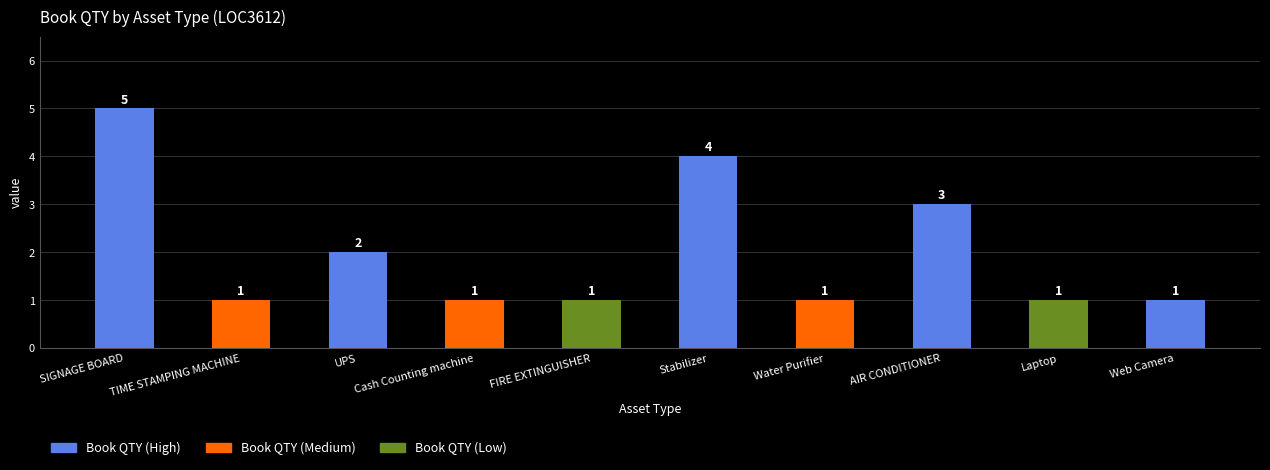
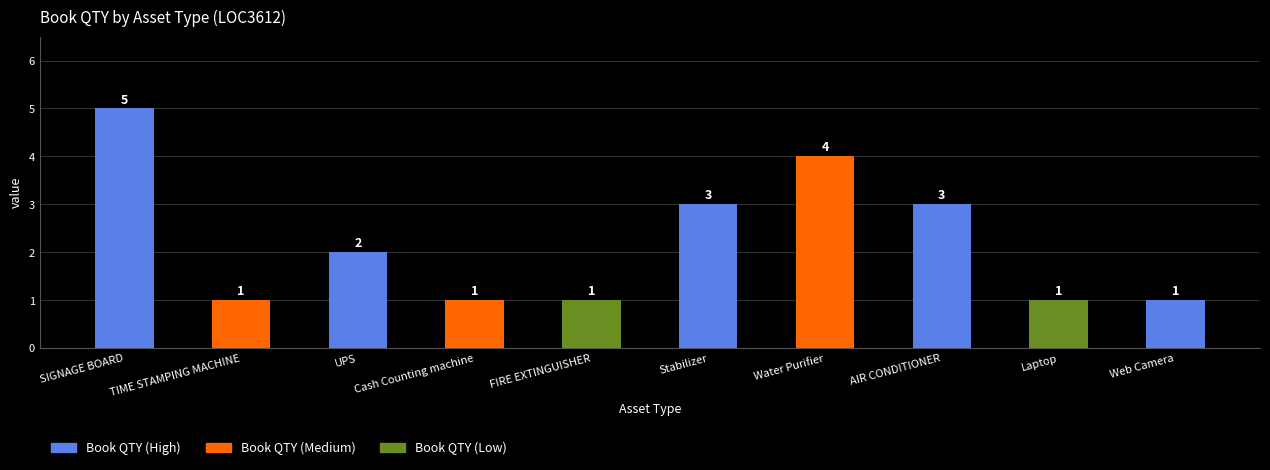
Stabilizer: 4 -> 3
Water Purifier: 1 -> 4
